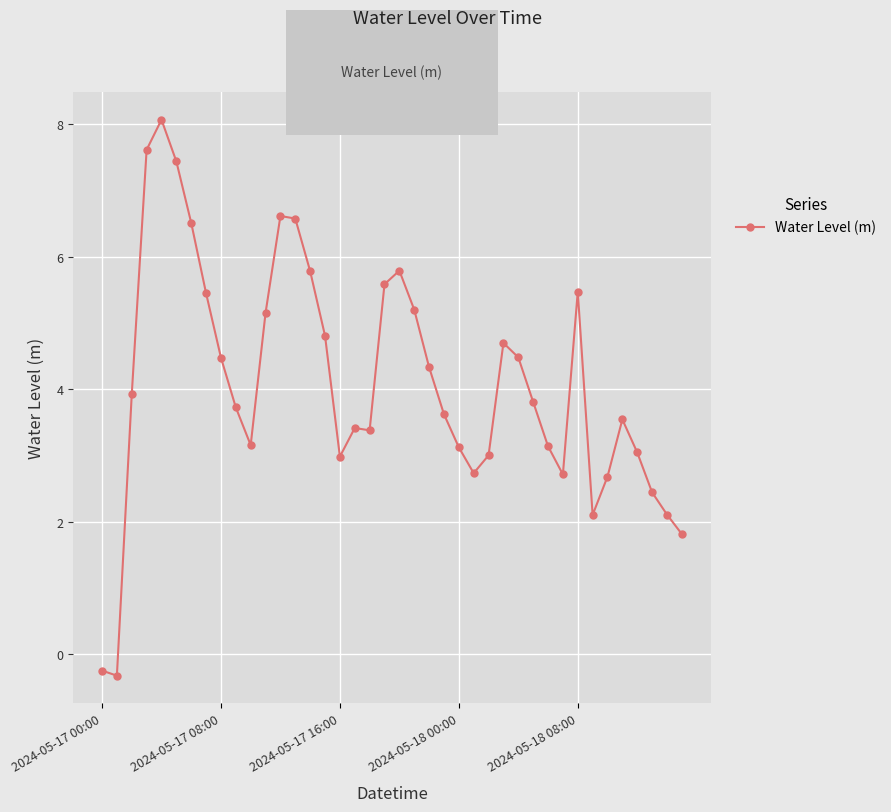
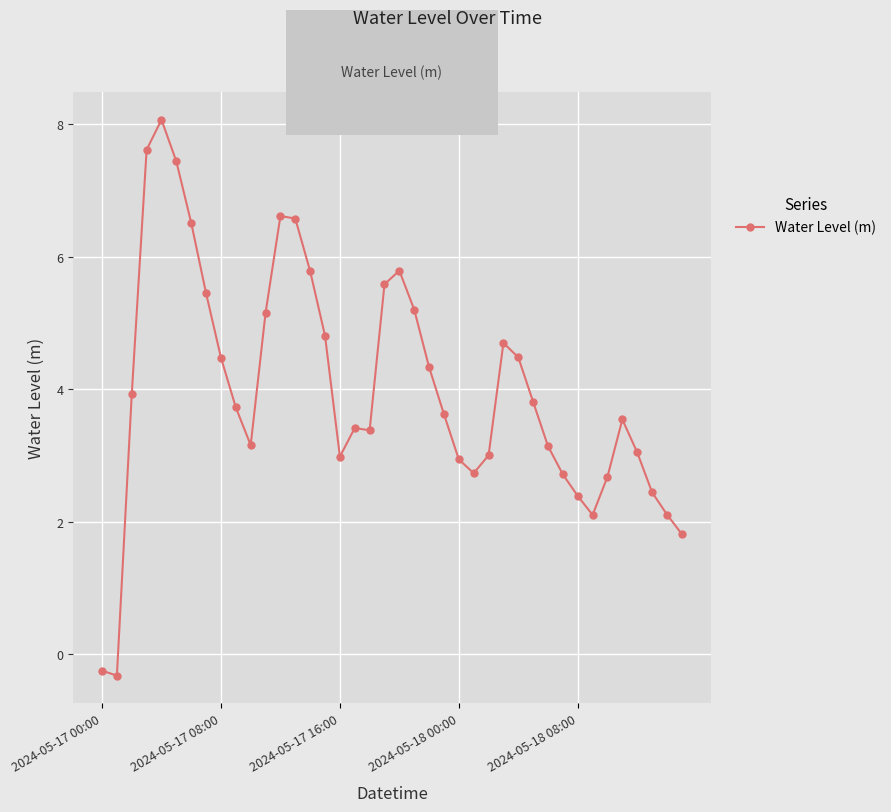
2024-05-18 00:00: 3.1 -> 2.9
2024-05-18 08:00: 5.5 -> 2.4
